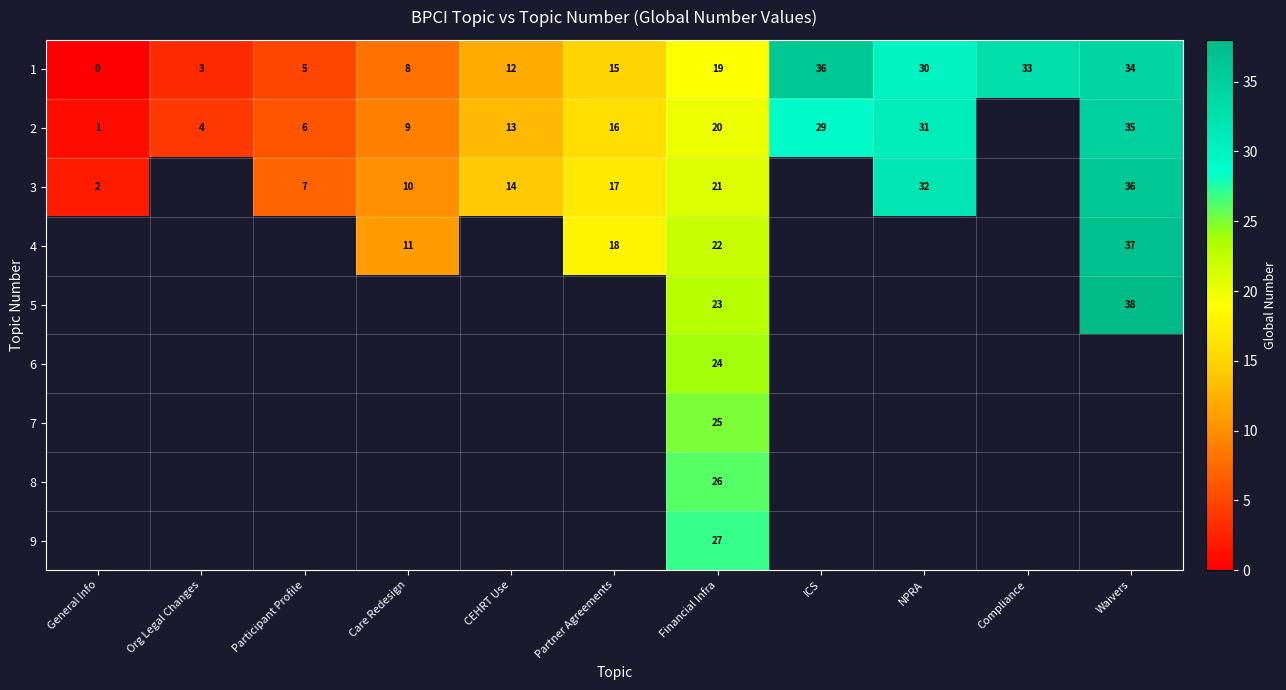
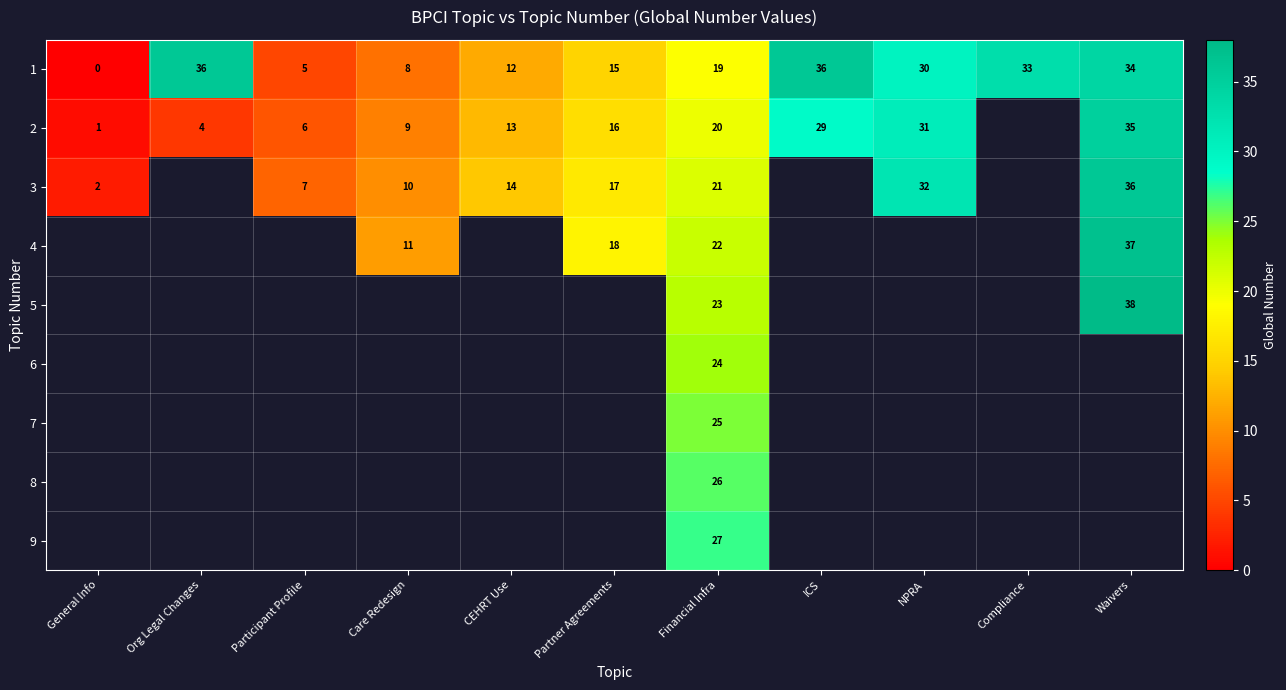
1, Org Legal Changes: 3 -> 36
